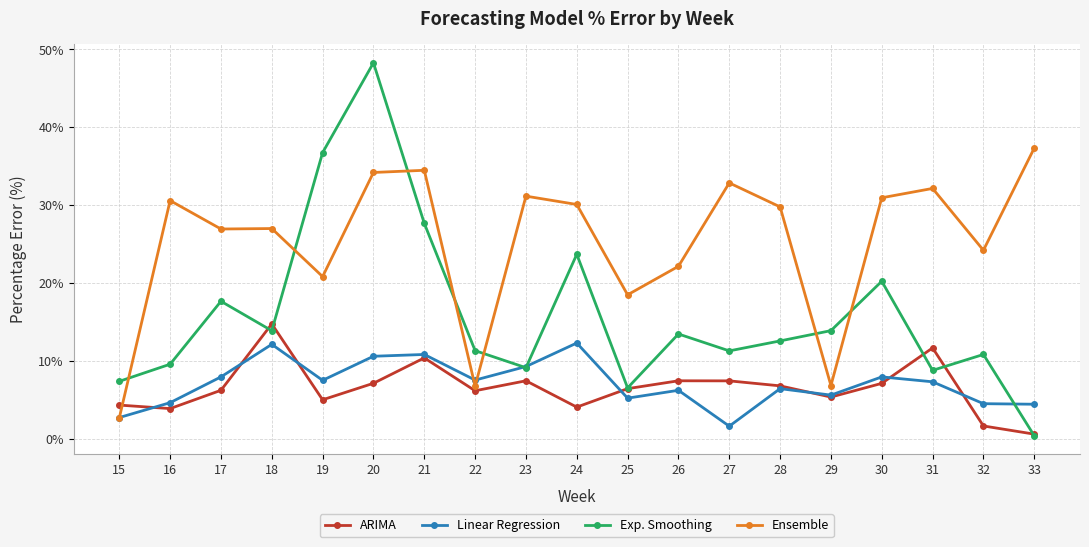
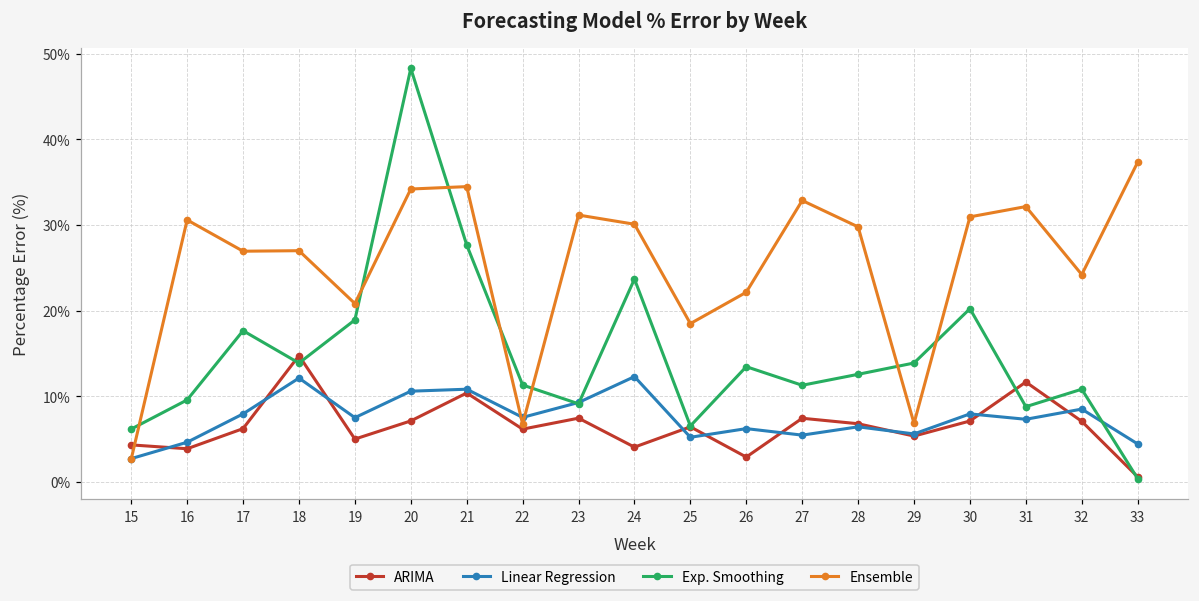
Exp. Smoothing, 15: 7% -> 6%
Exp. Smoothing, 19: 37% -> 19%
ARIMA, 26: 7% -> 3%
Linear Regression, 27: 2% -> 5%
ARIMA, 32: 2% -> 7%
Linear Regression, 32: 5% -> 9%
